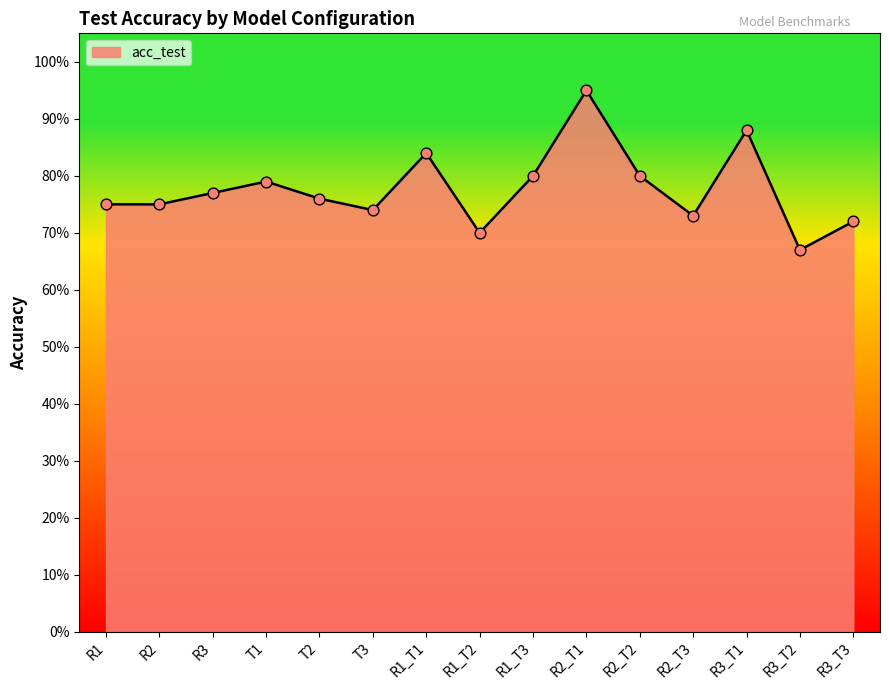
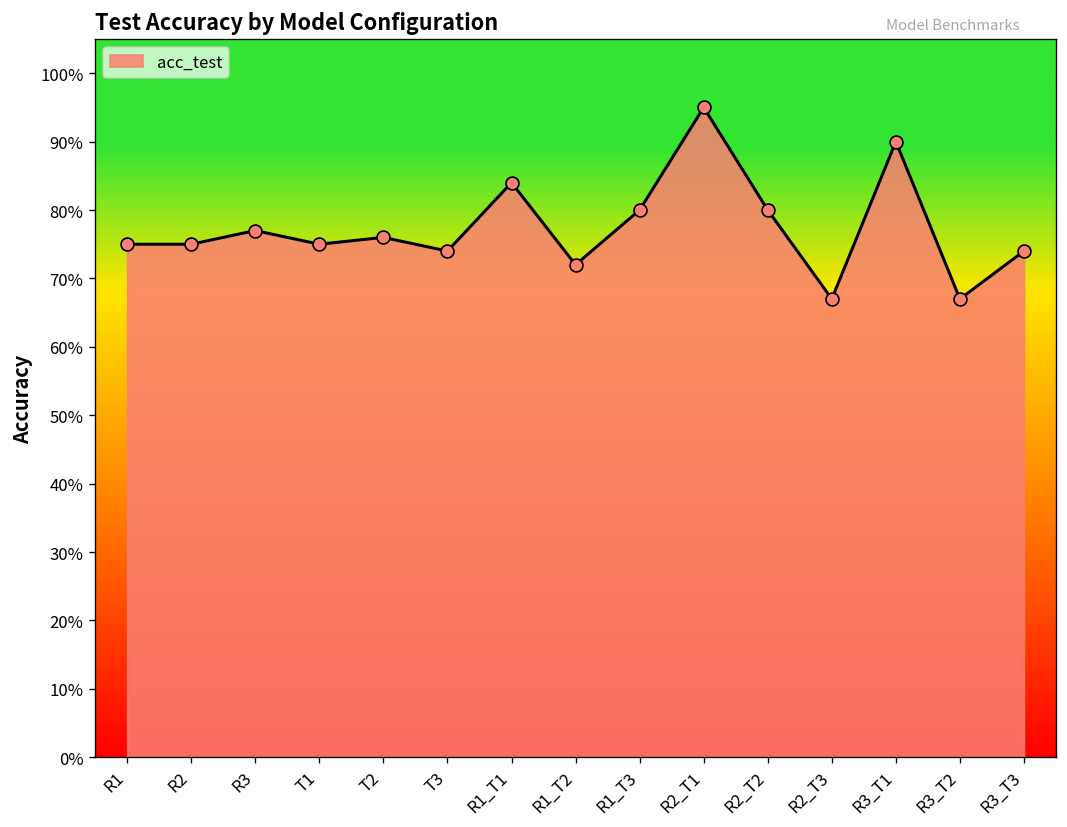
T1: 79% -> 75%
R1_T2: 70% -> 72%
R2_T3: 73% -> 67%
R3_T1: 88% -> 90%
R3_T3: 72% -> 74%
